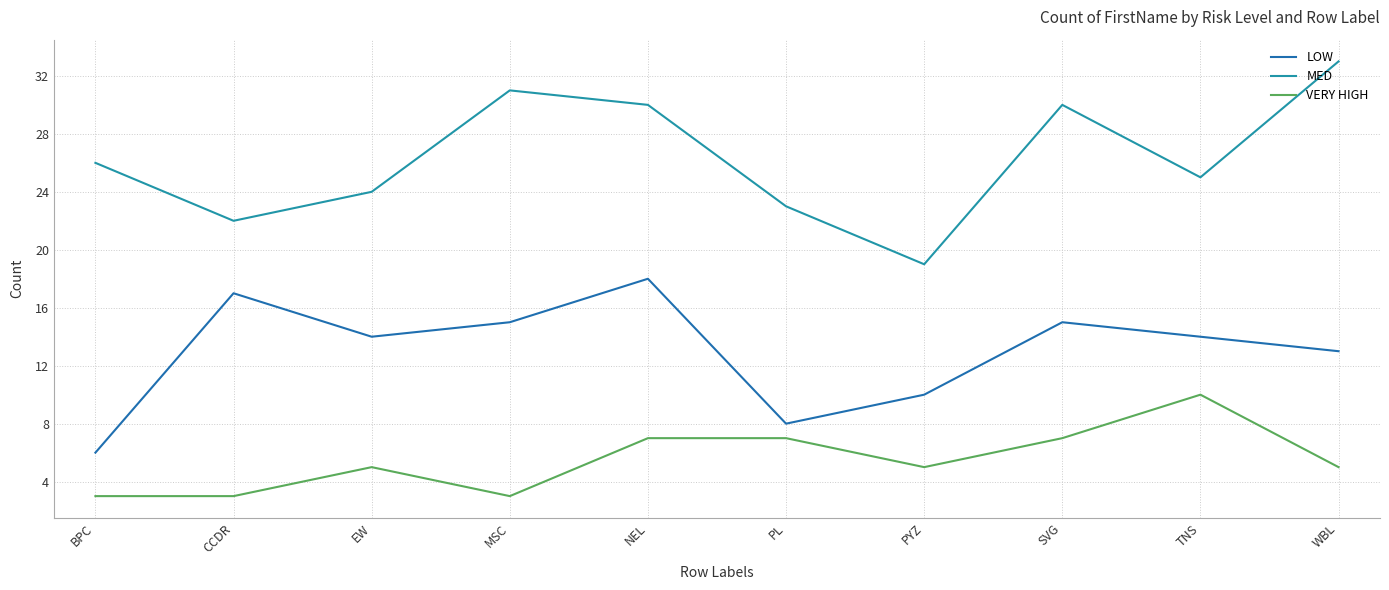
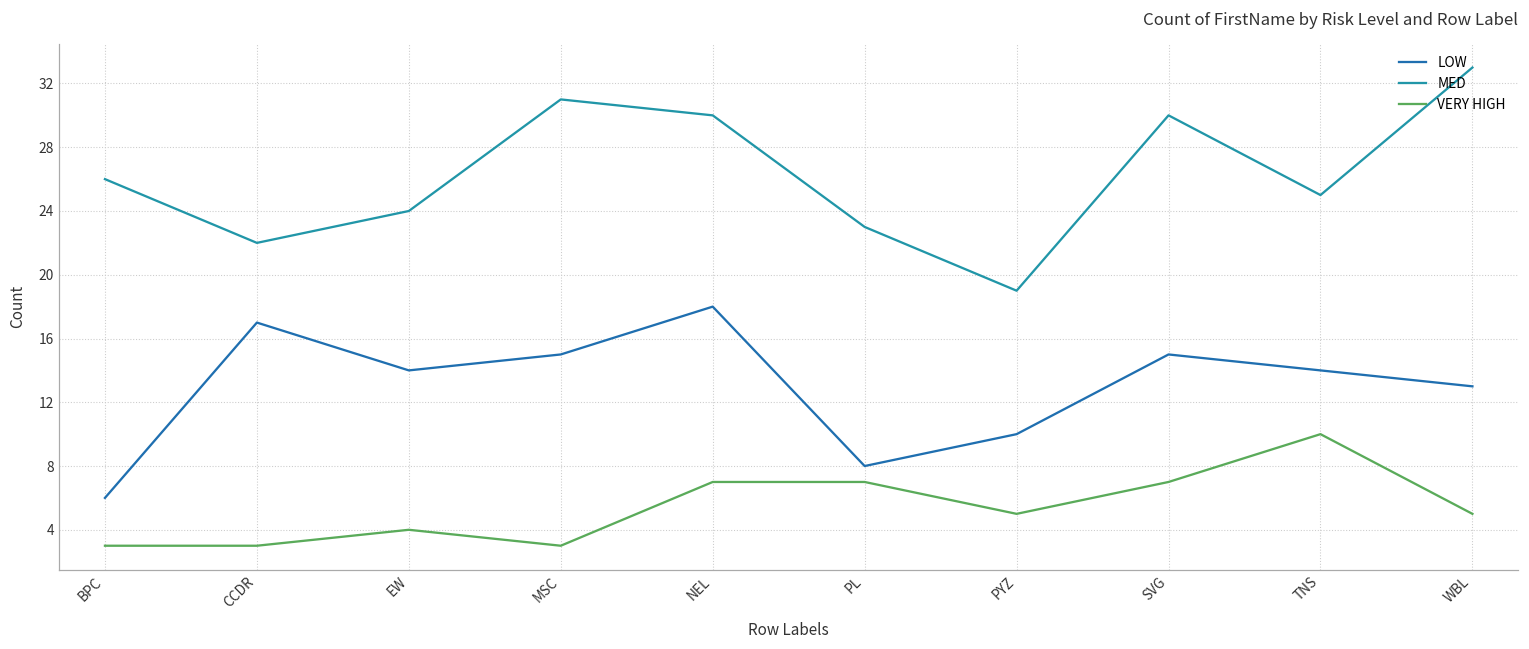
VERY HIGH, EW: 5 -> 4
